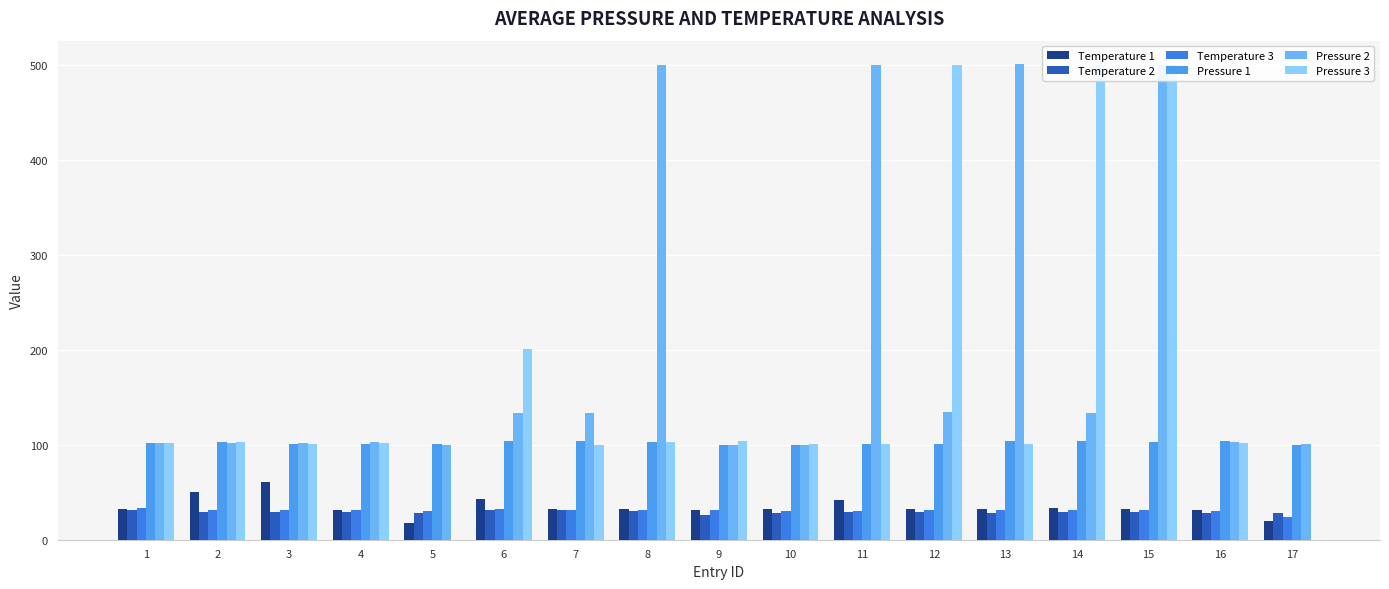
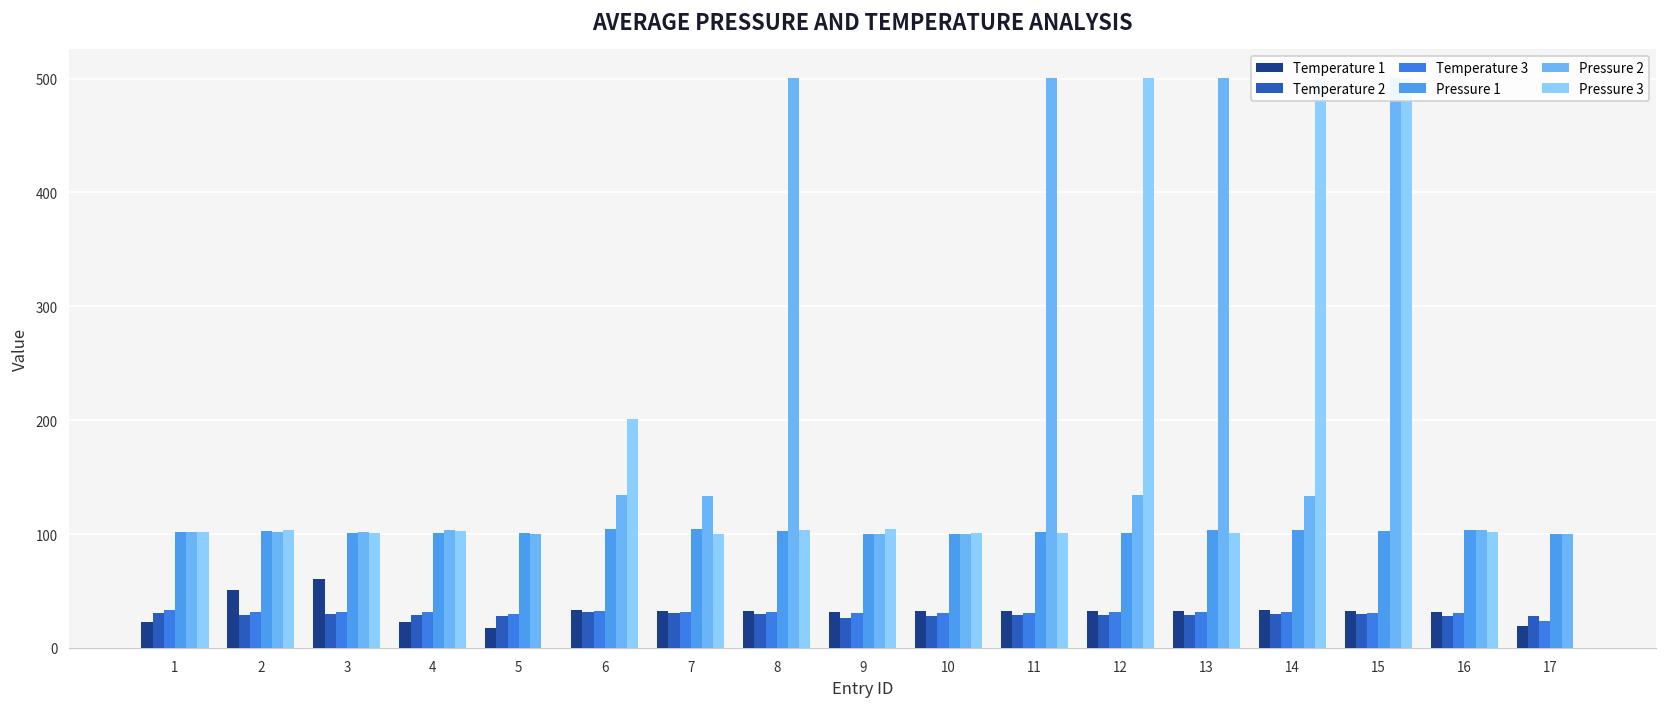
Temperature 1, 1: 30 -> 20
Temperature 1, 4: 30 -> 20
Temperature 1, 6: 40 -> 30
Temperature 1, 11: 40 -> 30
